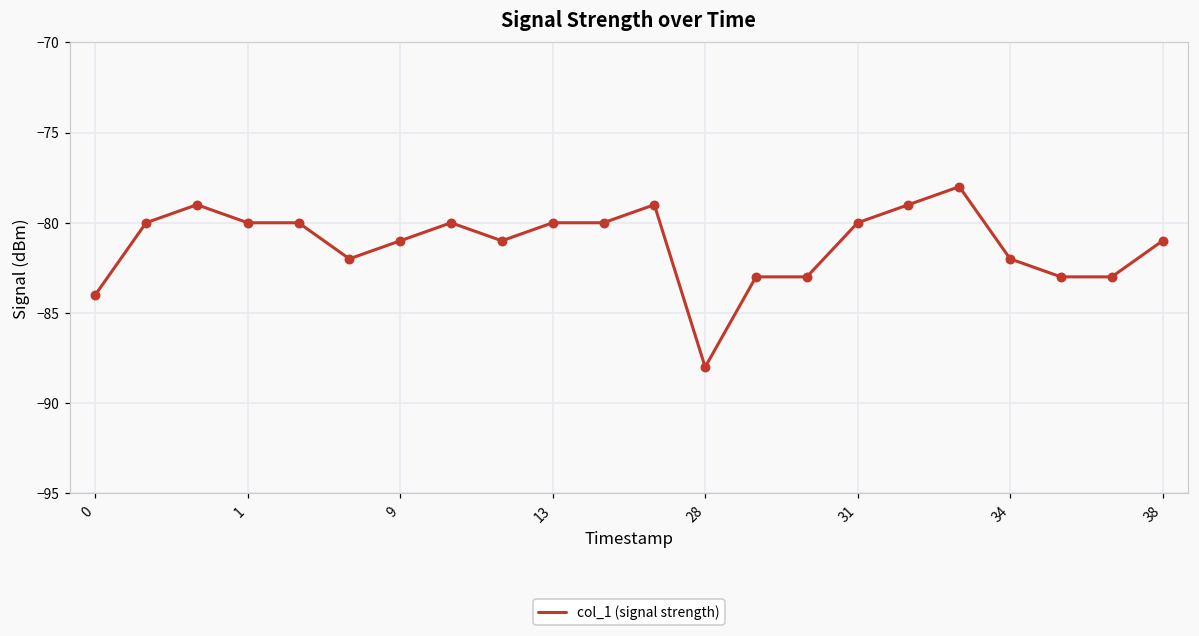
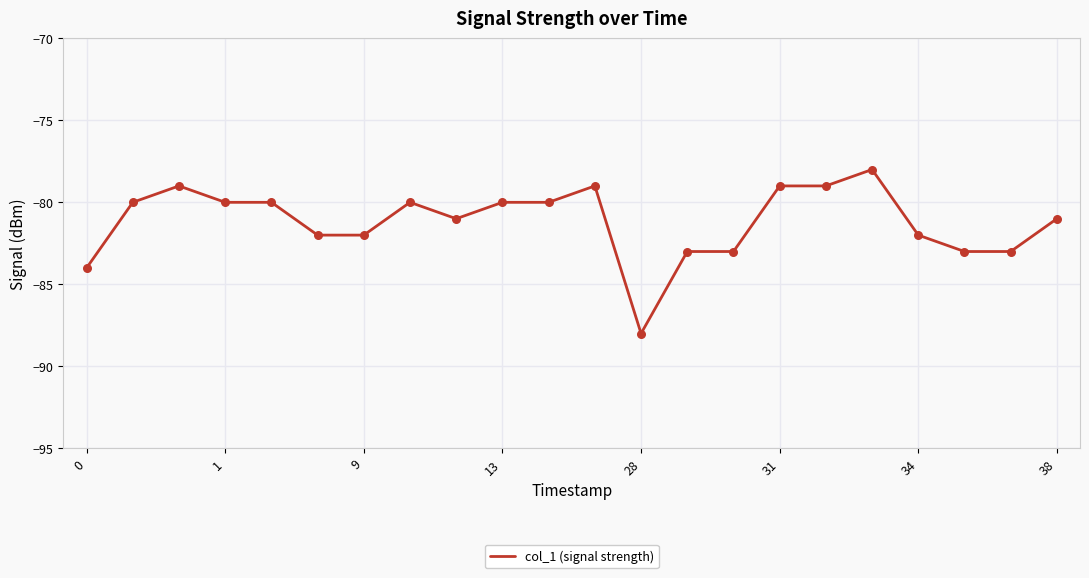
9: -81 -> -82
31: -80 -> -79
